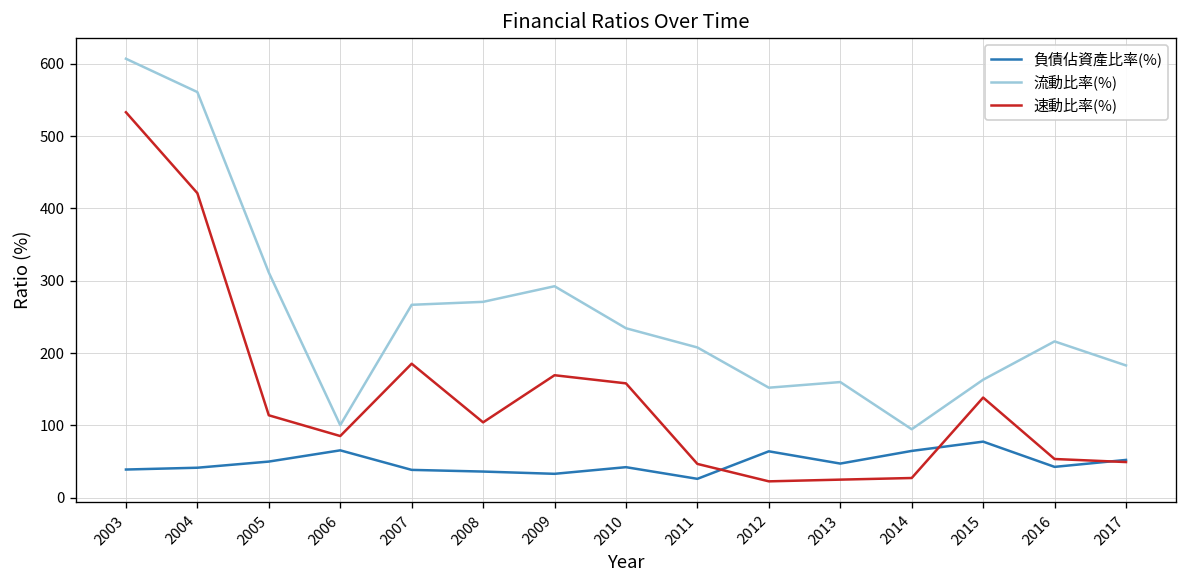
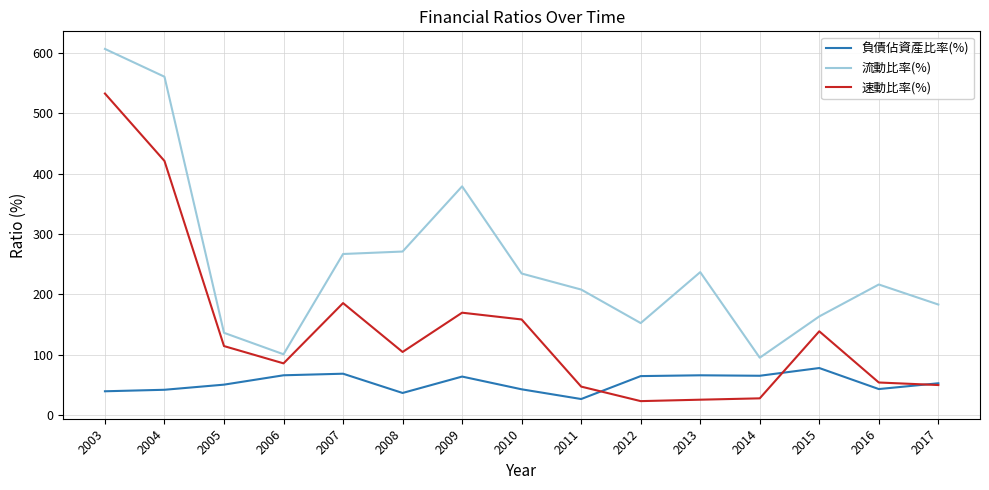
流動比率(%), 2005: 310 -> 140
負債佔資產比率(%), 2007: 40 -> 70
負債佔資產比率(%), 2009: 30 -> 60
流動比率(%), 2009: 290 -> 380
負債佔資產比率(%), 2013: 50 -> 70
流動比率(%), 2013: 160 -> 240
